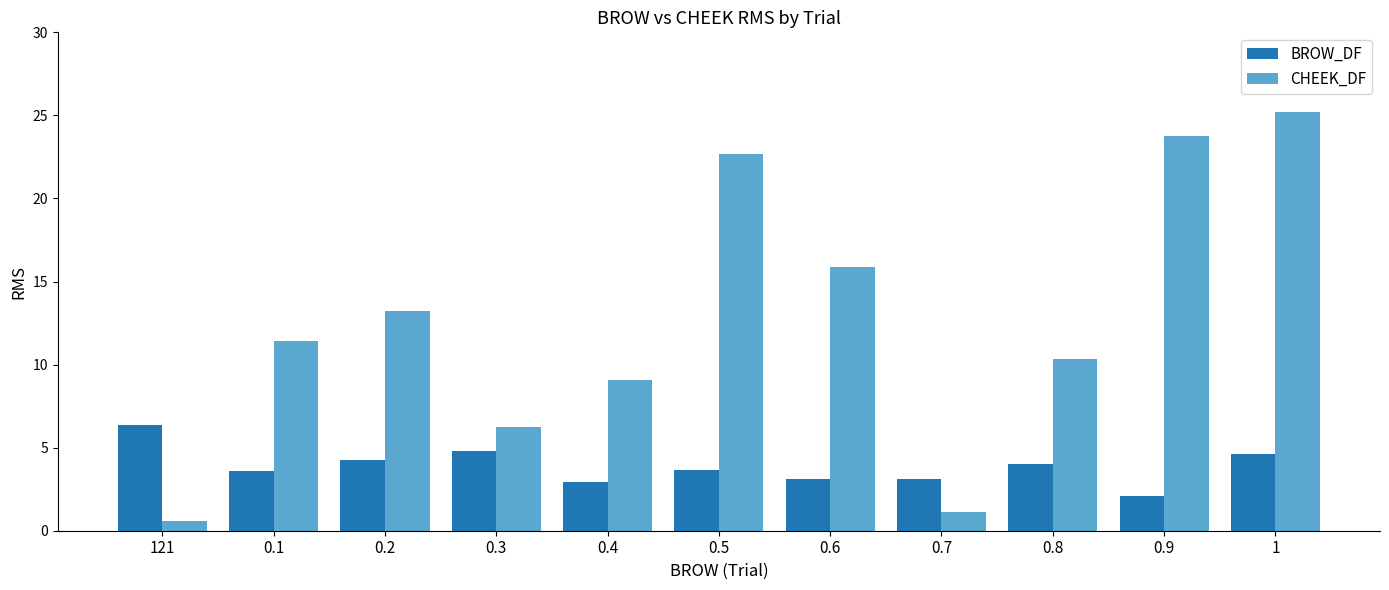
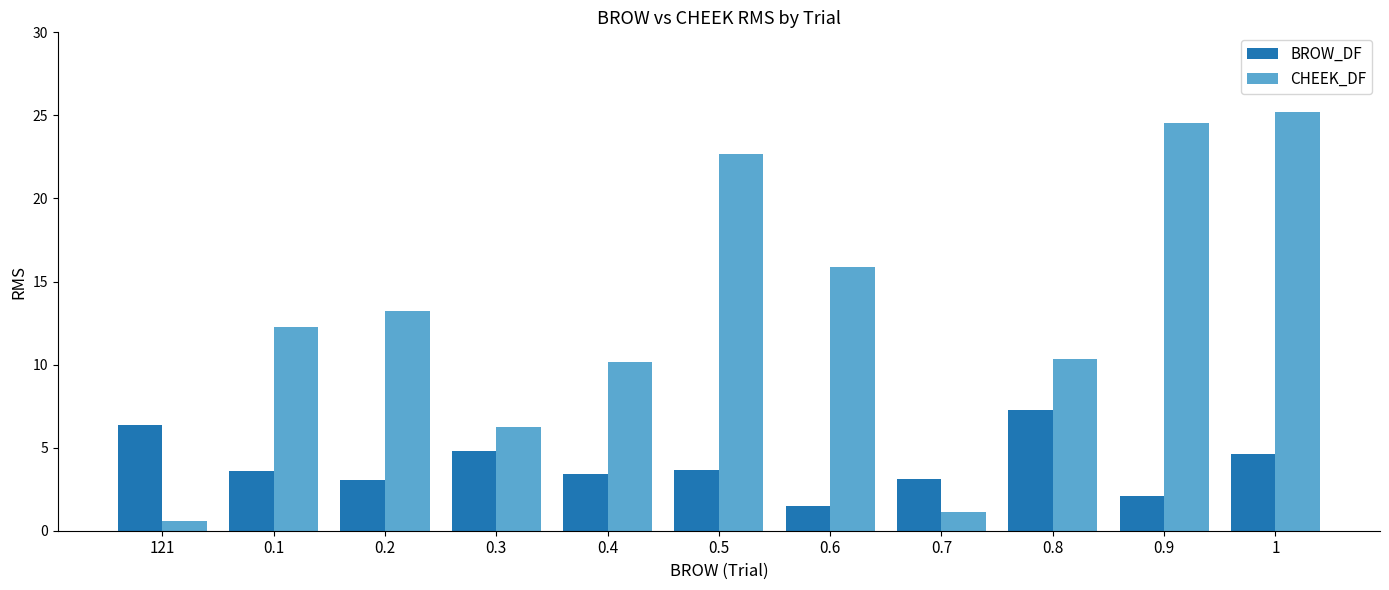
CHEEK_DF, 0.1: 11.4 -> 12.3
BROW_DF, 0.2: 4.2 -> 3.1
BROW_DF, 0.4: 3.0 -> 3.4
CHEEK_DF, 0.4: 9.1 -> 10.2
BROW_DF, 0.6: 3.1 -> 1.5
BROW_DF, 0.8: 4.0 -> 7.3
CHEEK_DF, 0.9: 23.8 -> 24.5
